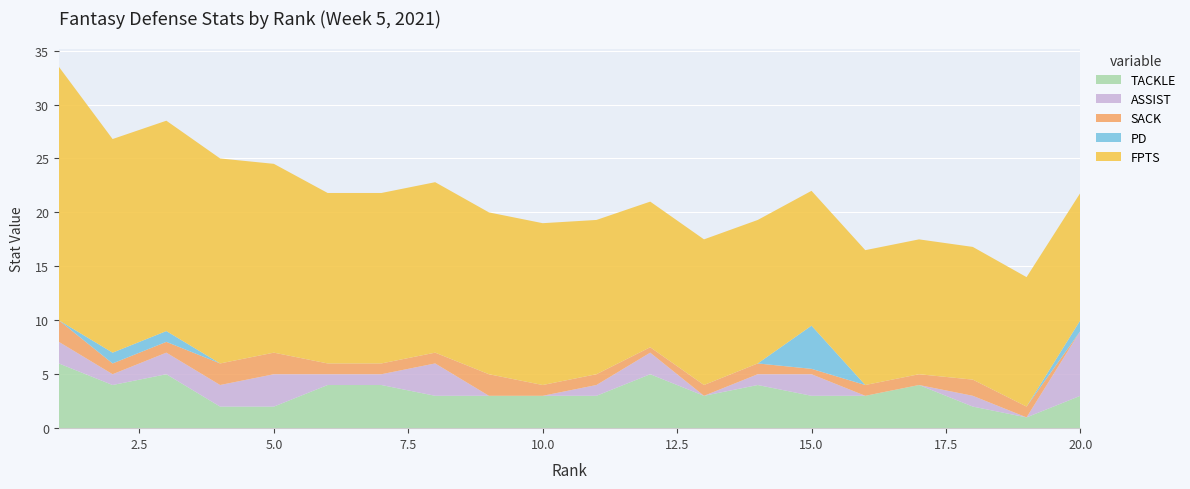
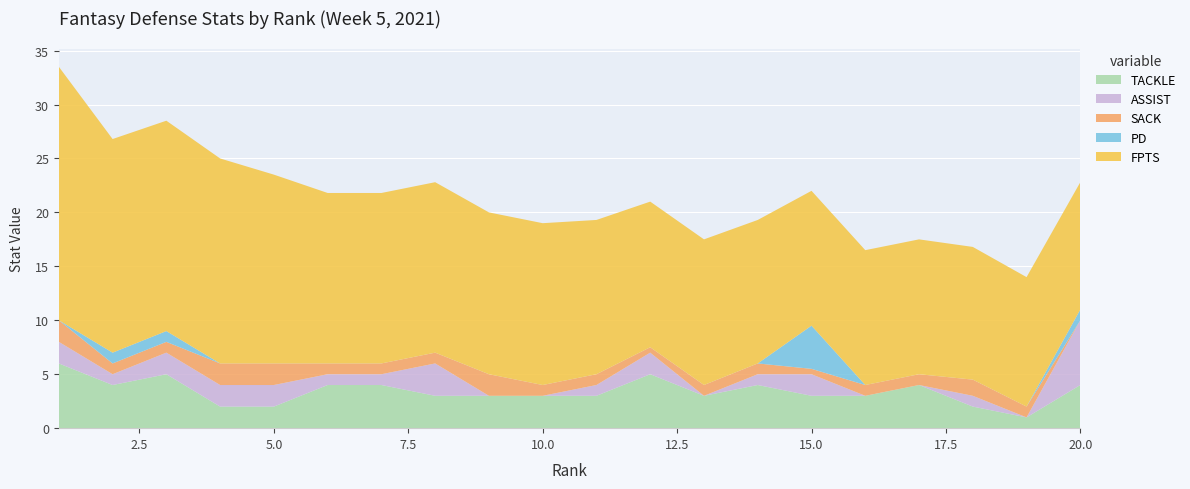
ASSIST, 5.0: 3 -> 2
TACKLE, 20.0: 3 -> 4
